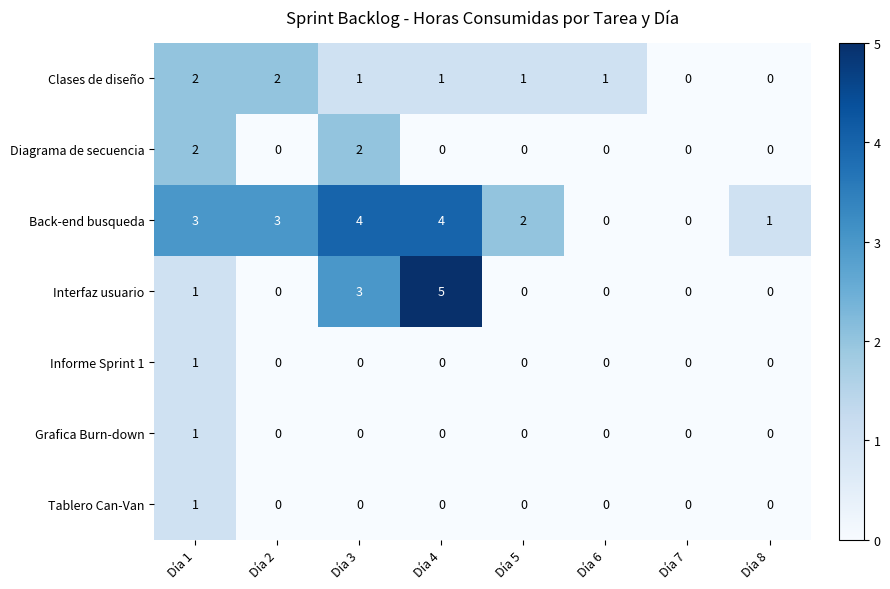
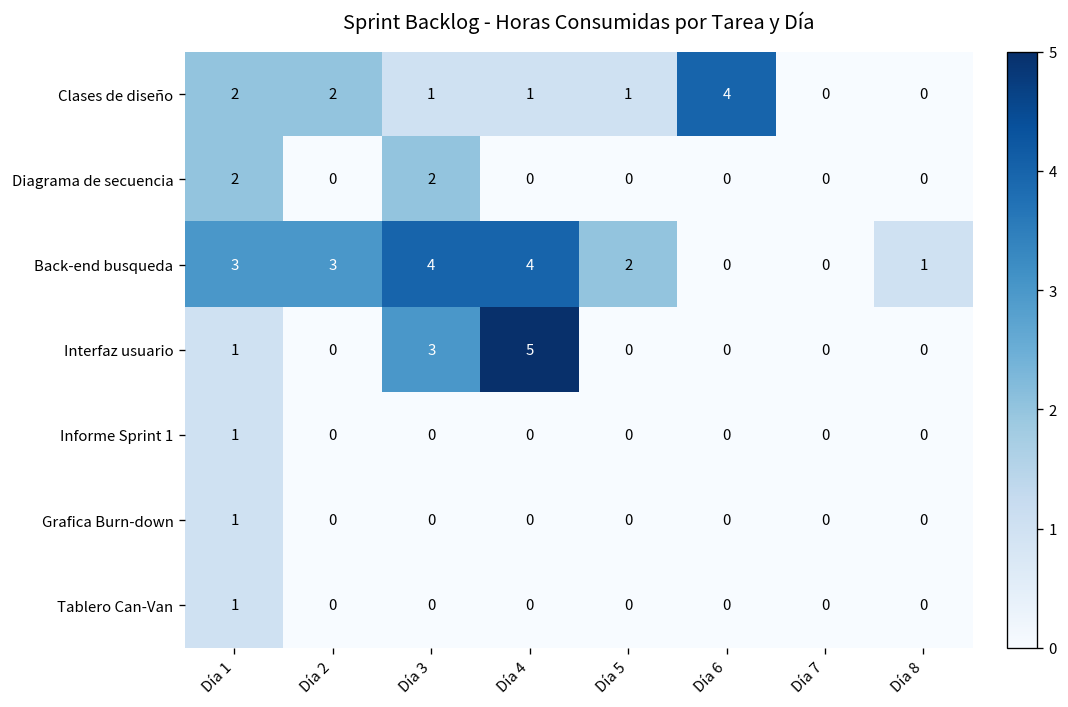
Clases de diseño, Día 6: 1 -> 4
